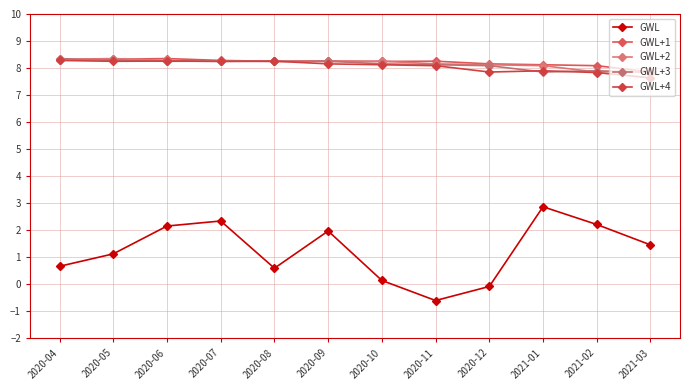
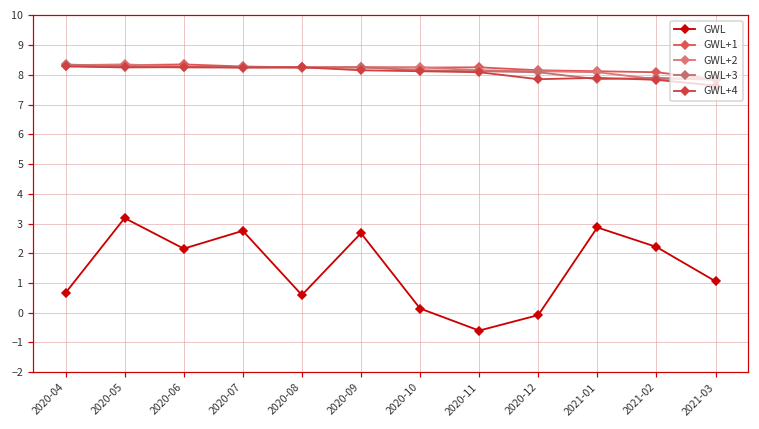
GWL, 2020-05: 1.1 -> 3.2
GWL, 2020-07: 2.3 -> 2.8
GWL, 2020-09: 2.0 -> 2.7
GWL, 2021-03: 1.5 -> 1.1
